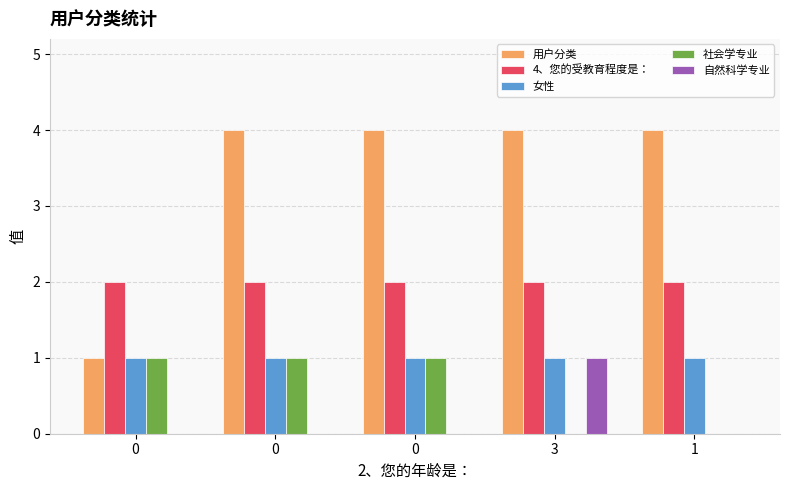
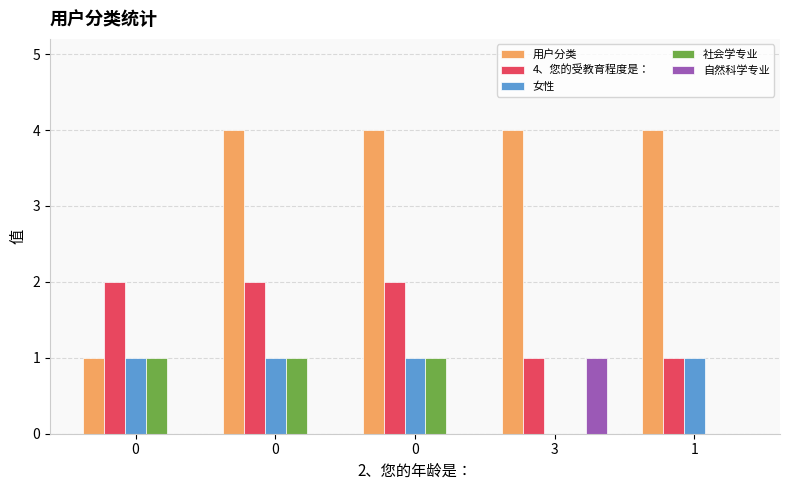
4、您的受教育程度是：, 3: 2 -> 1
女性, 3: 1 -> 0
4、您的受教育程度是：, 1: 2 -> 1
